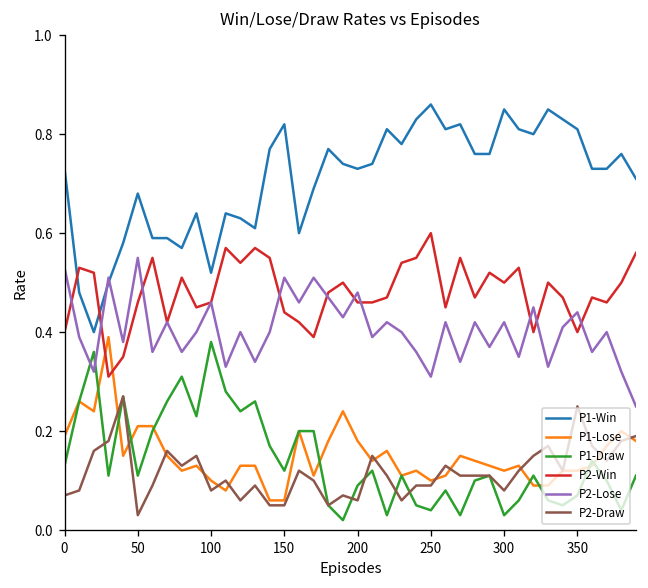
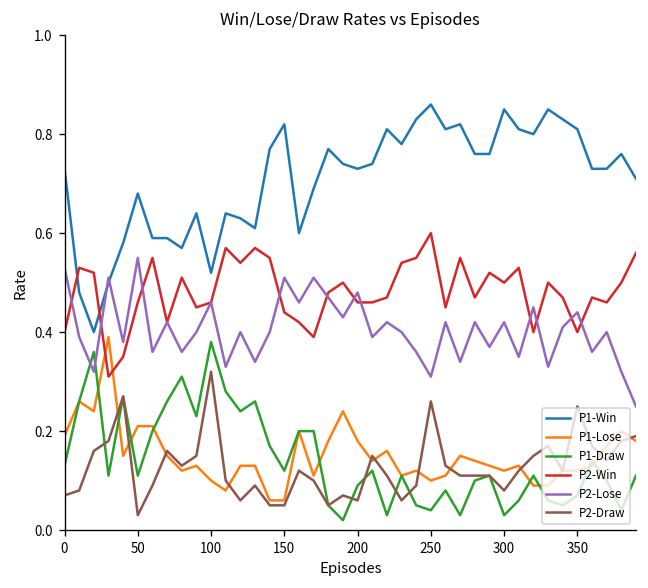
P2-Draw, 100: 0.08 -> 0.32
P2-Draw, 250: 0.09 -> 0.26
